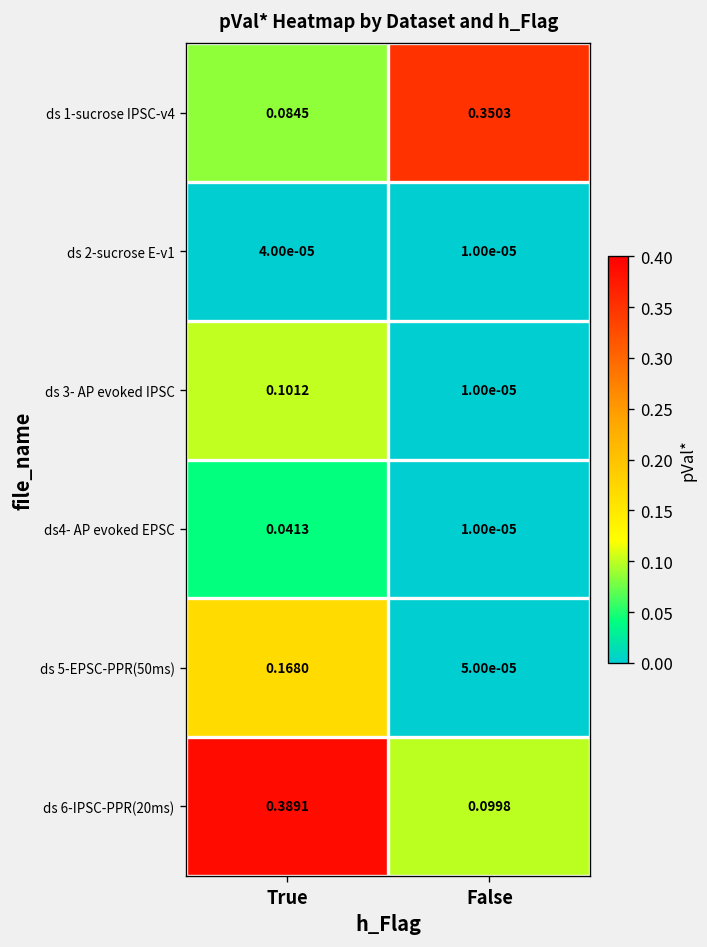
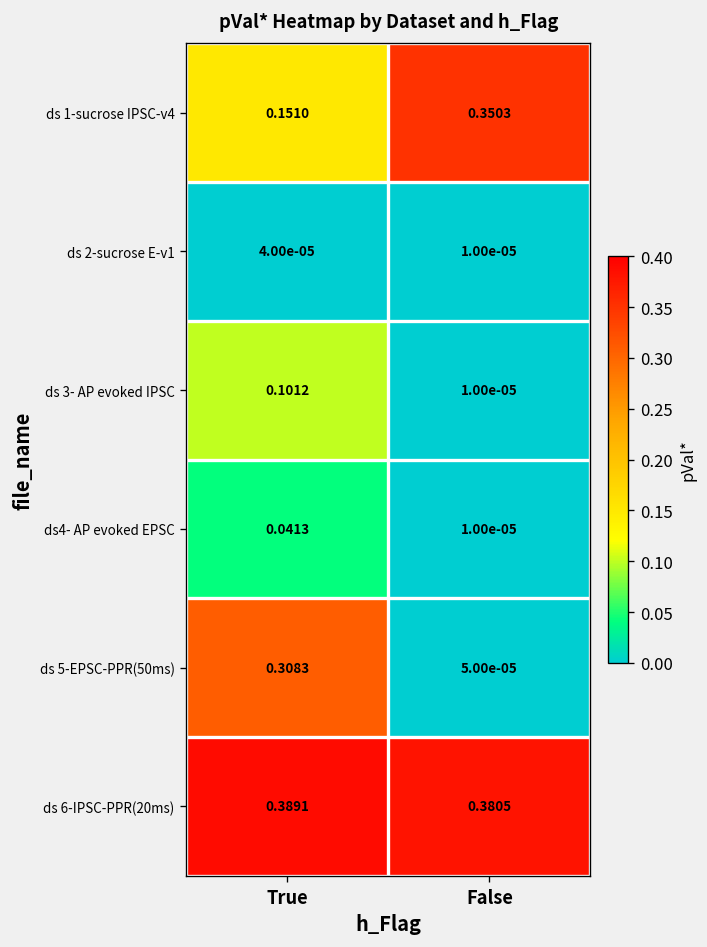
ds 1-sucrose IPSC-v4, True: 0.0845 -> 0.1510
ds 5-EPSC-PPR(50ms), True: 0.1680 -> 0.3083
ds 6-IPSC-PPR(20ms), False: 0.0998 -> 0.3805
